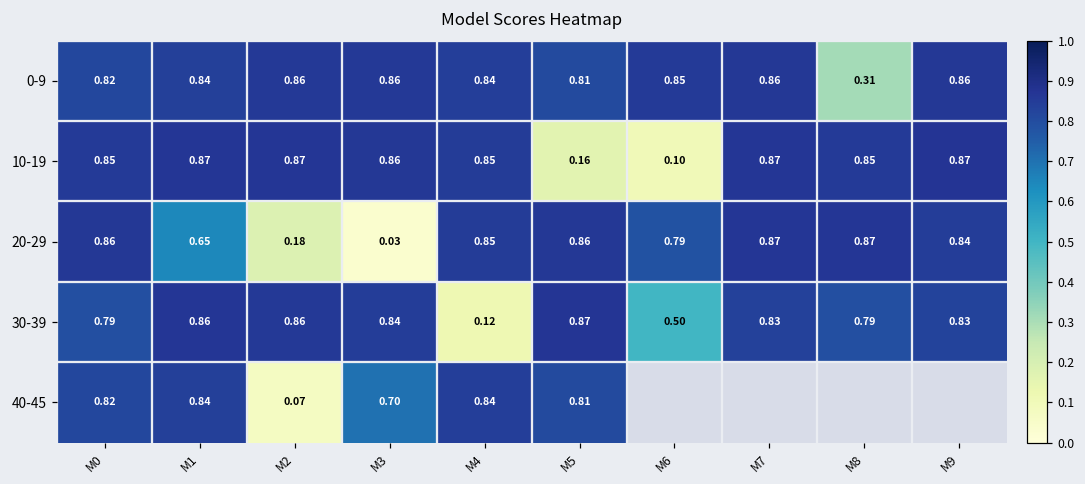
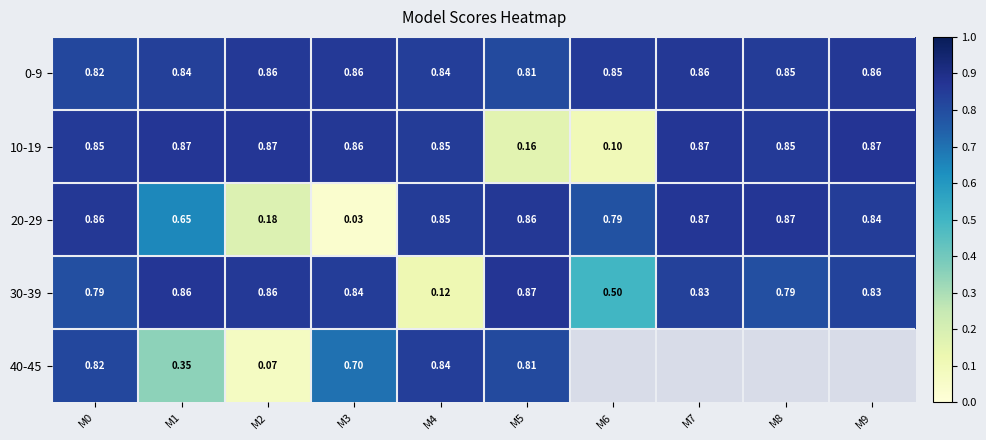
0-9, M8: 0.31 -> 0.85
40-45, M1: 0.84 -> 0.35
